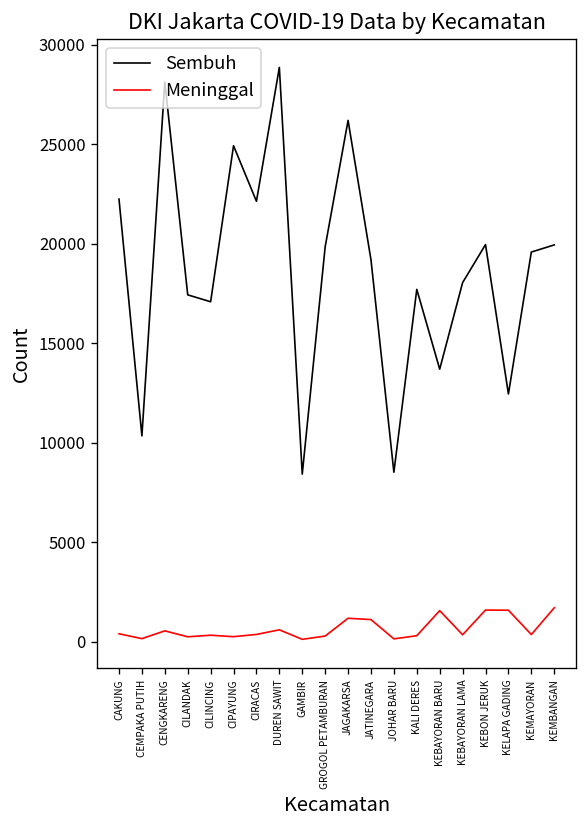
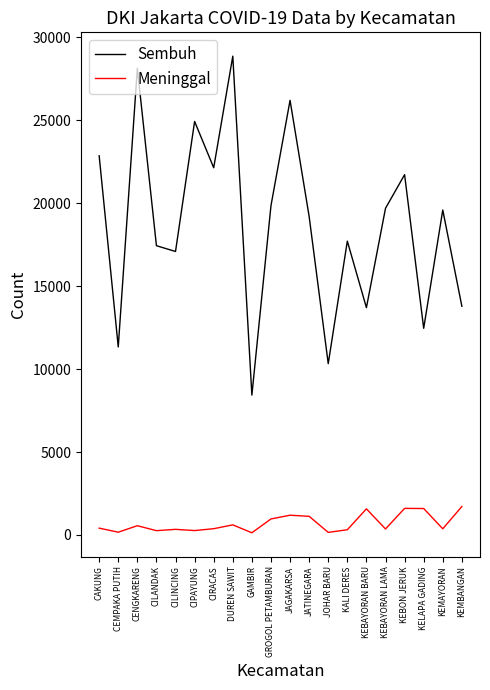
Sembuh, CAKUNG: 22200 -> 22900
Sembuh, CEMPAKA PUTIH: 10400 -> 11300
Meninggal, GROGOL PETAMBURAN: 300 -> 1000
Sembuh, JOHAR BARU: 8500 -> 10300
Sembuh, KEBAYORAN LAMA: 18100 -> 19700
Sembuh, KEBON JERUK: 20000 -> 21700
Sembuh, KEMBANGAN: 19900 -> 13800
